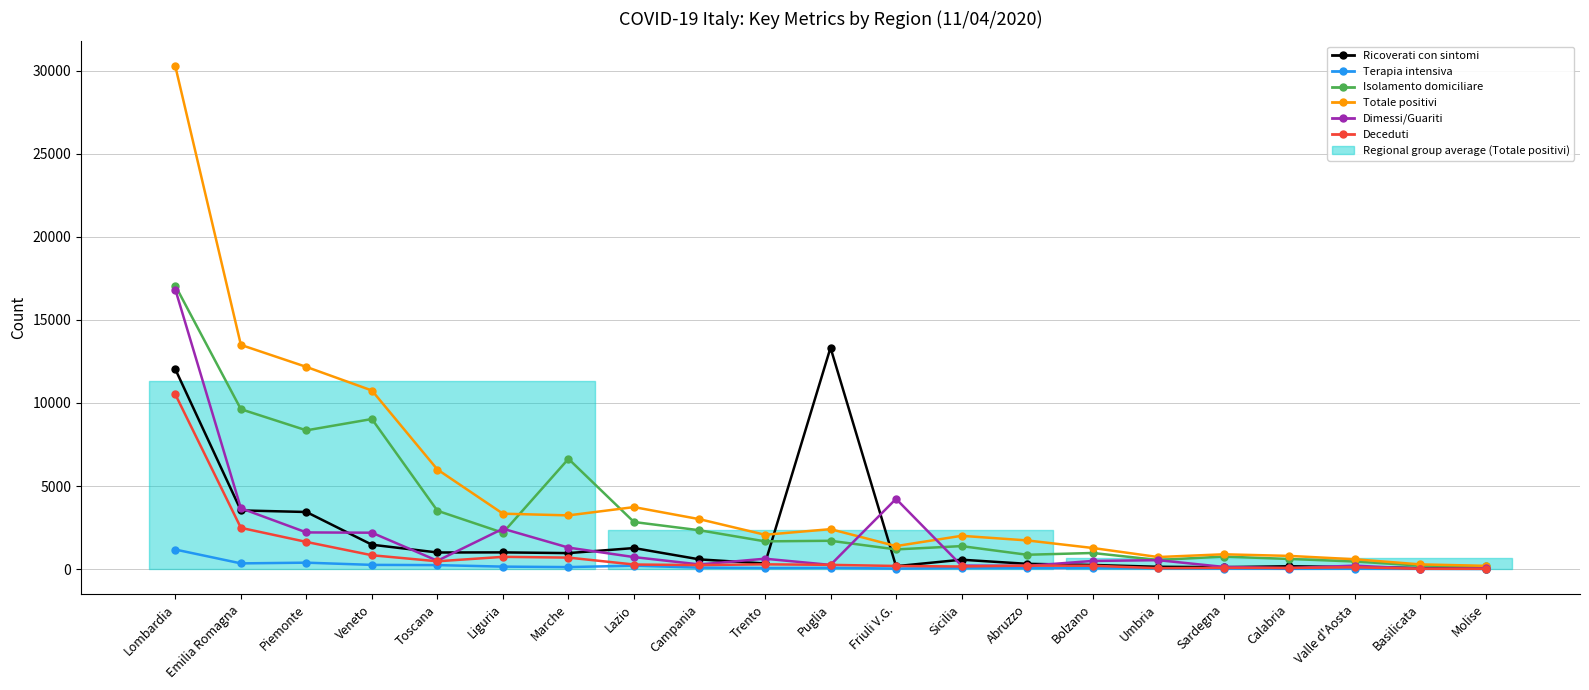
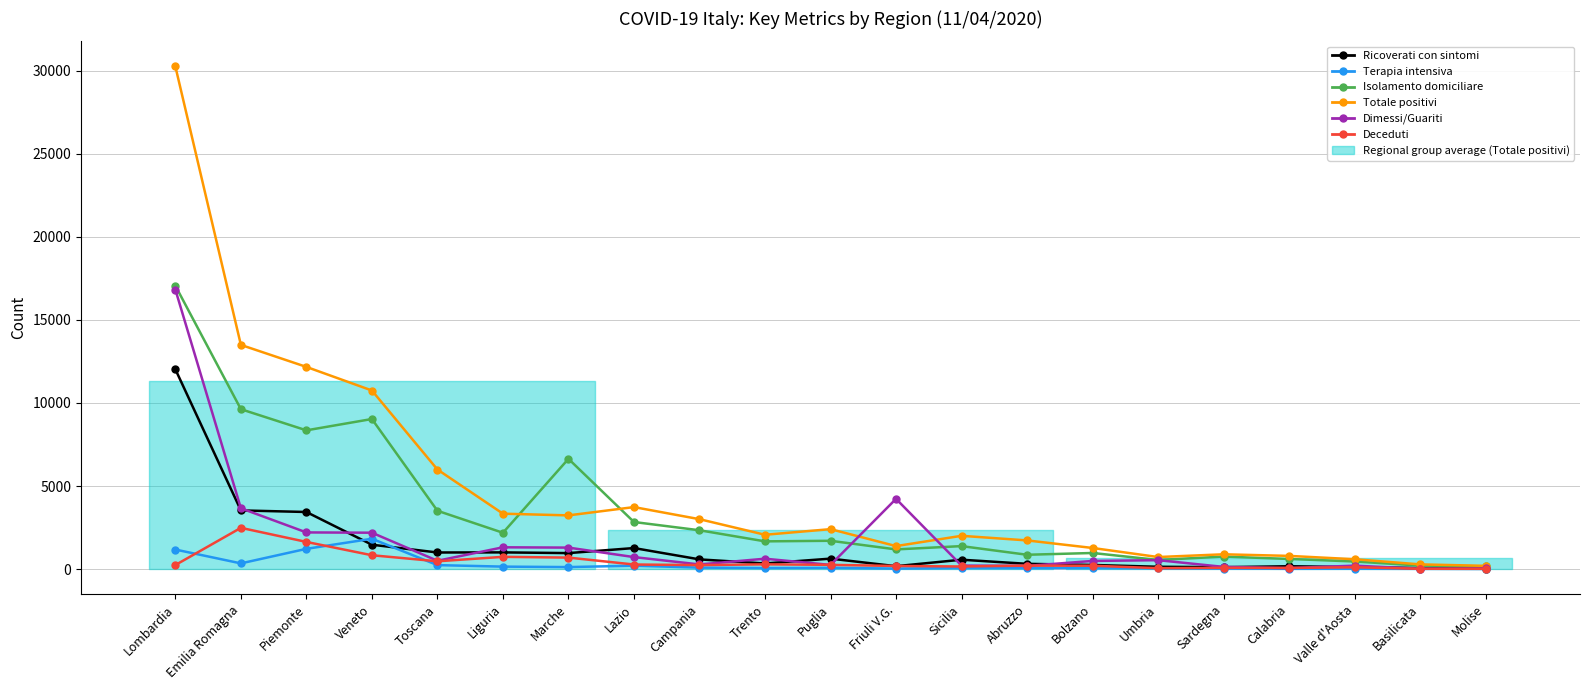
Deceduti, Lombardia: 10500 -> 200
Terapia intensiva, Piemonte: 400 -> 1200
Terapia intensiva, Veneto: 300 -> 1800
Dimessi/Guariti, Liguria: 2400 -> 1300
Ricoverati con sintomi, Puglia: 13300 -> 600
